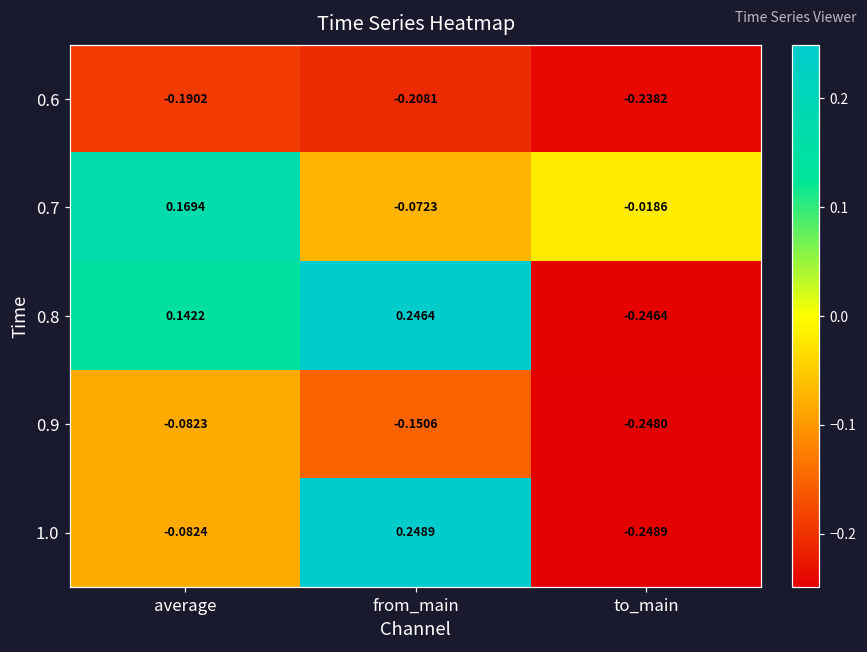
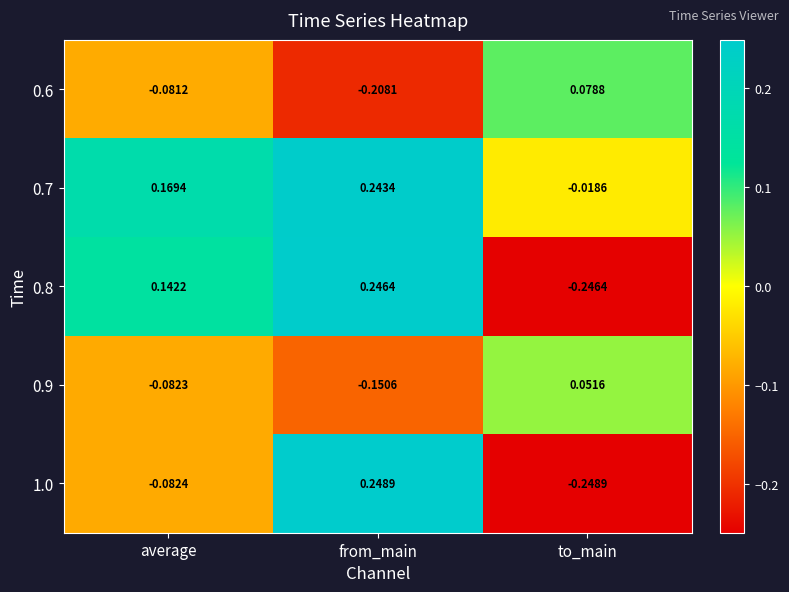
0.6, average: -0.1902 -> -0.0812
0.6, to_main: -0.2382 -> 0.0788
0.7, from_main: -0.0723 -> 0.2434
0.9, to_main: -0.2480 -> 0.0516
